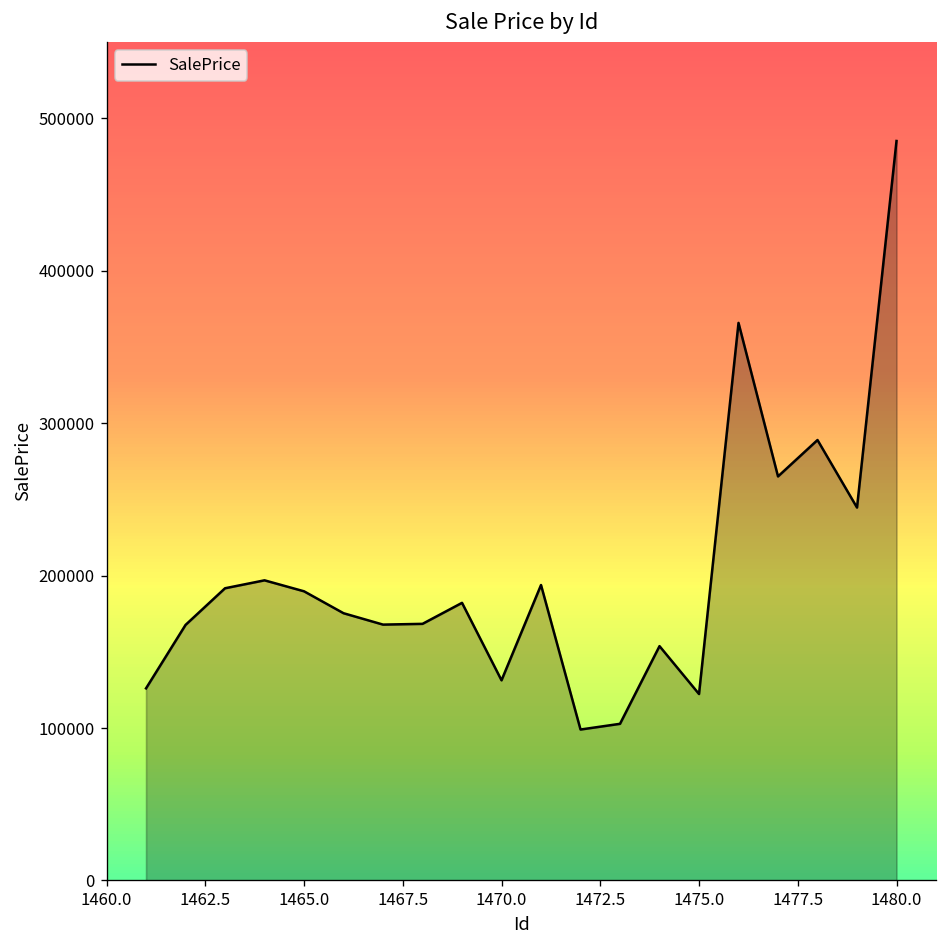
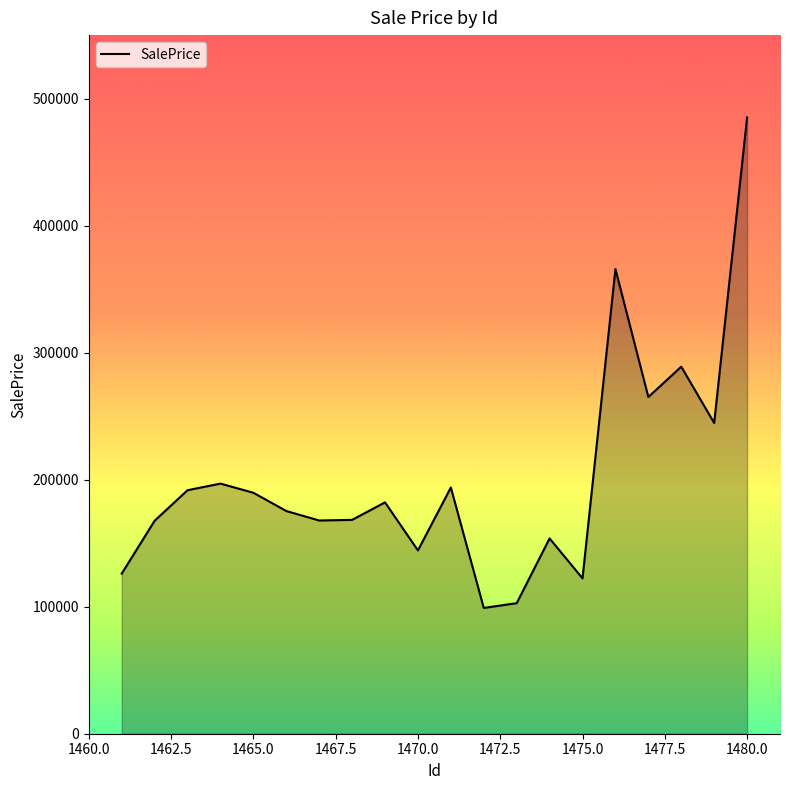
1470.0: 131000 -> 144000
